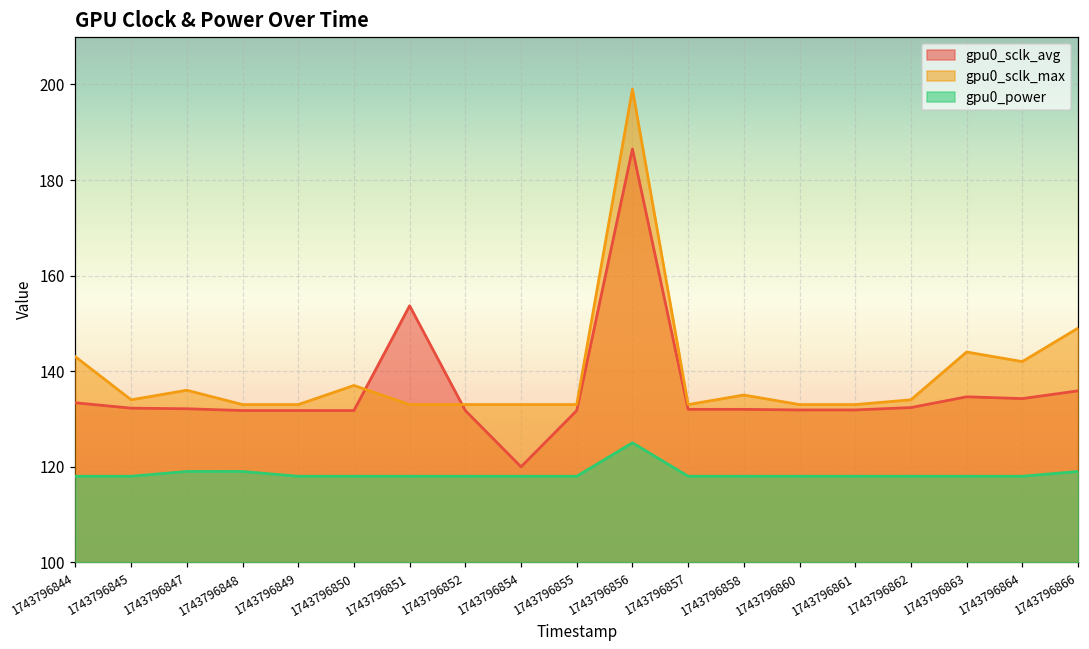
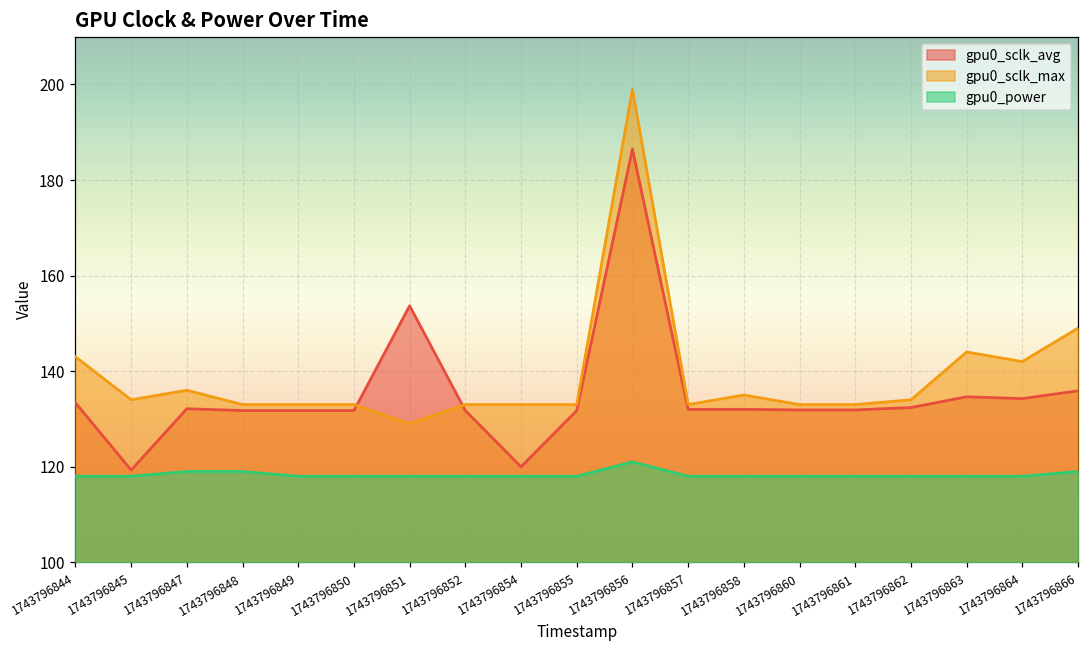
gpu0_sclk_avg, 1743796845: 132 -> 119
gpu0_sclk_max, 1743796850: 137 -> 133
gpu0_sclk_max, 1743796851: 133 -> 129
gpu0_power, 1743796856: 125 -> 121
